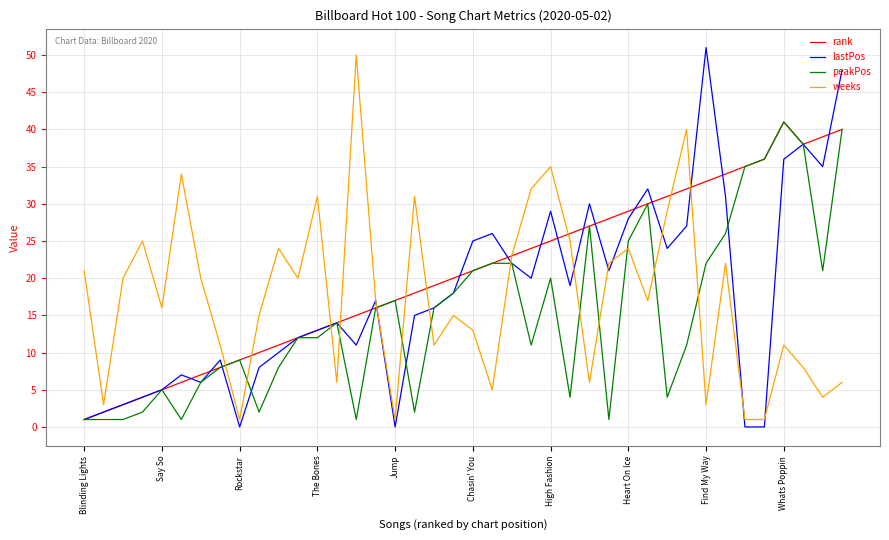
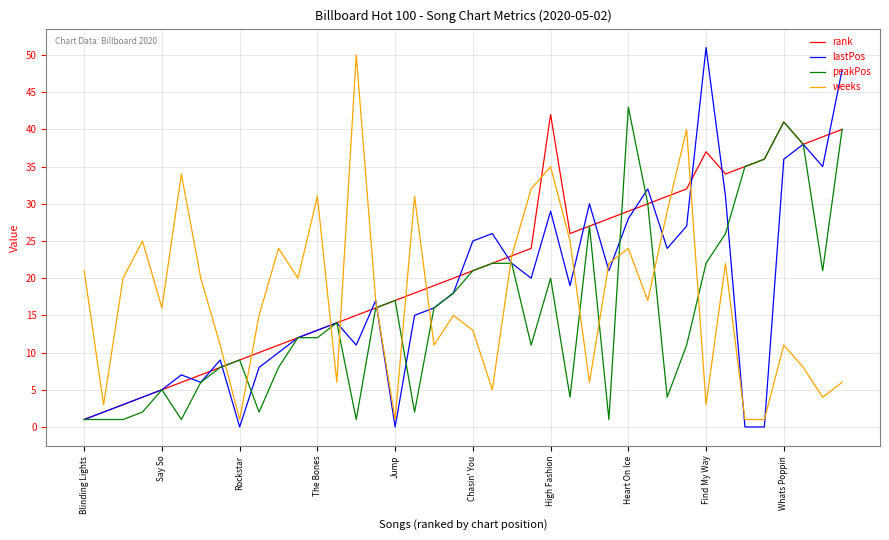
rank, High Fashion: 25 -> 42
peakPos, Heart On Ice: 25 -> 43
rank, Find My Way: 33 -> 37
